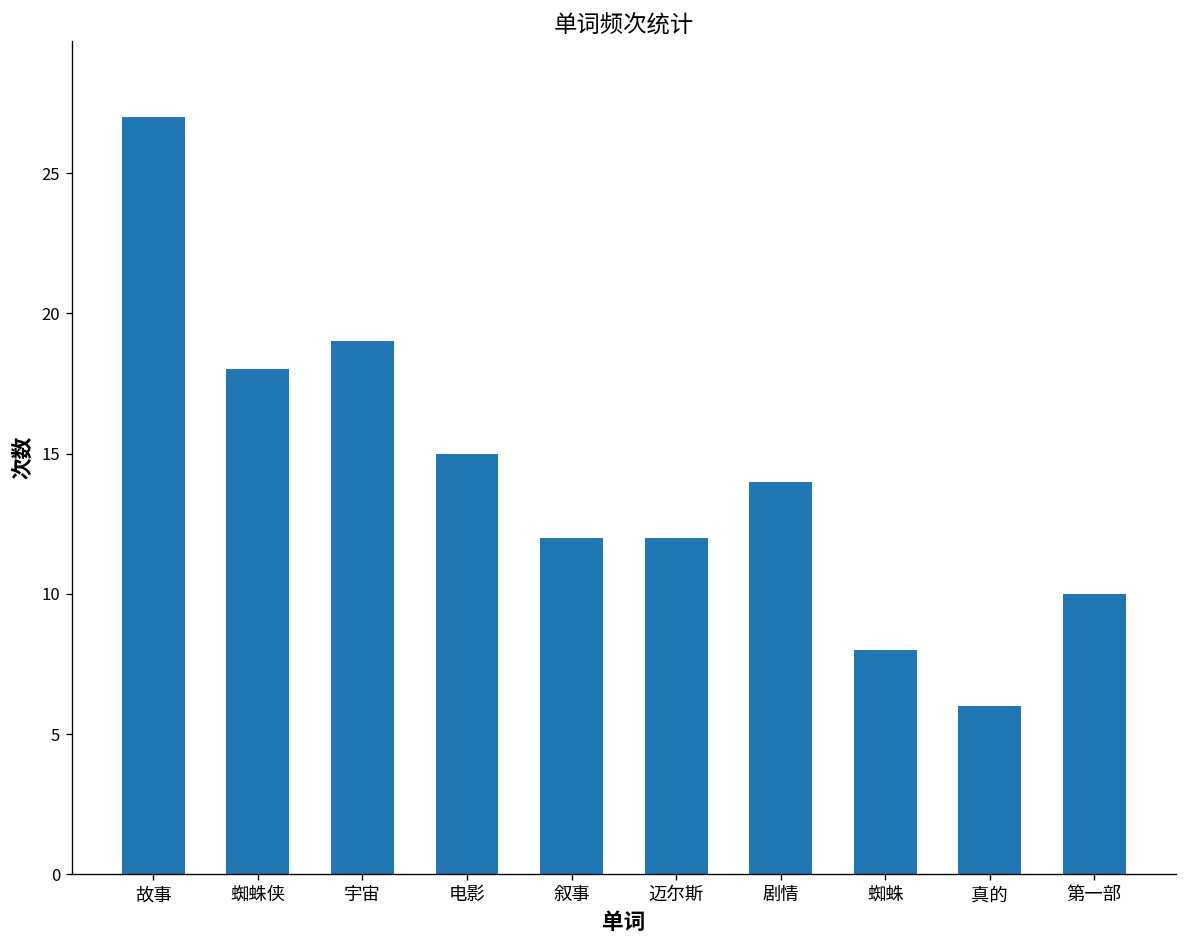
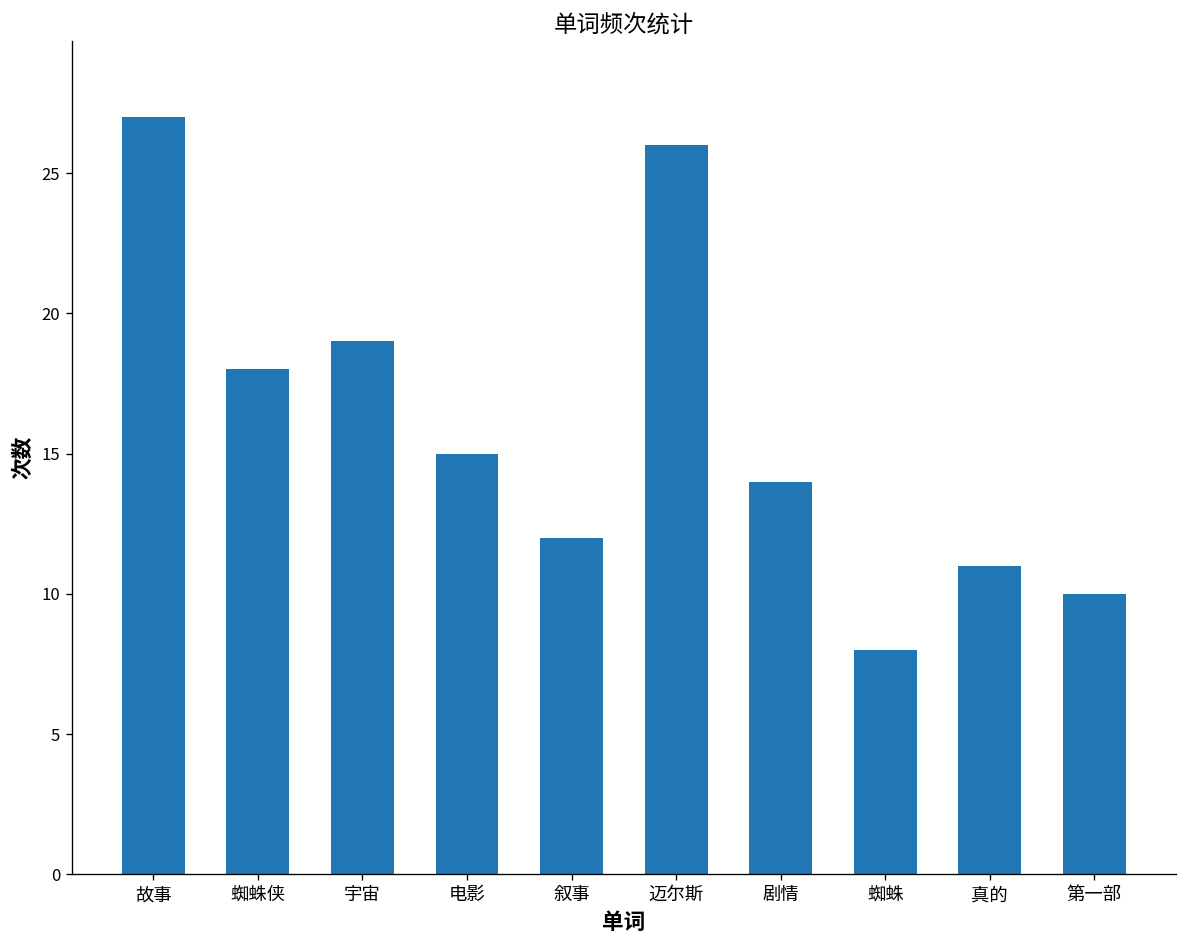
迈尔斯: 12 -> 26
真的: 6 -> 11
